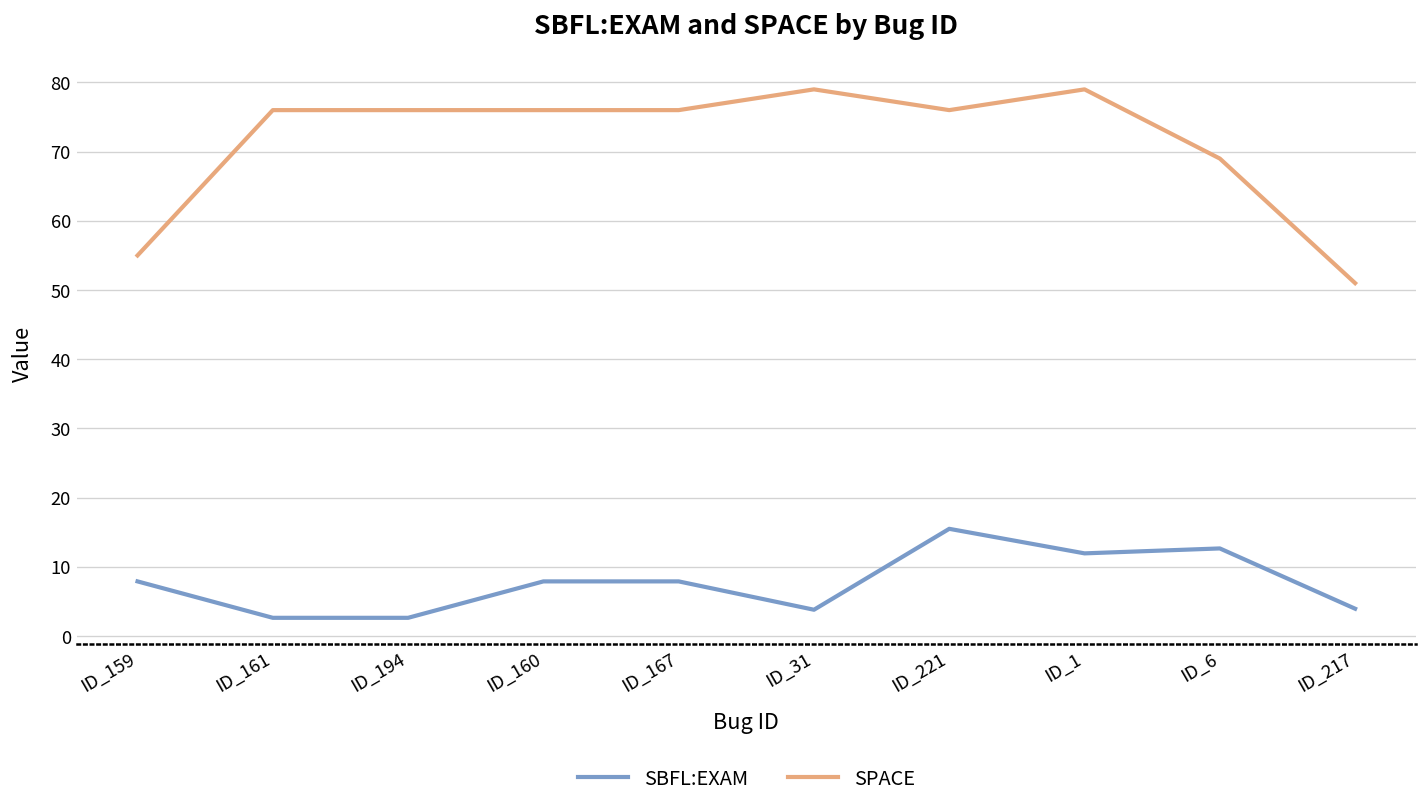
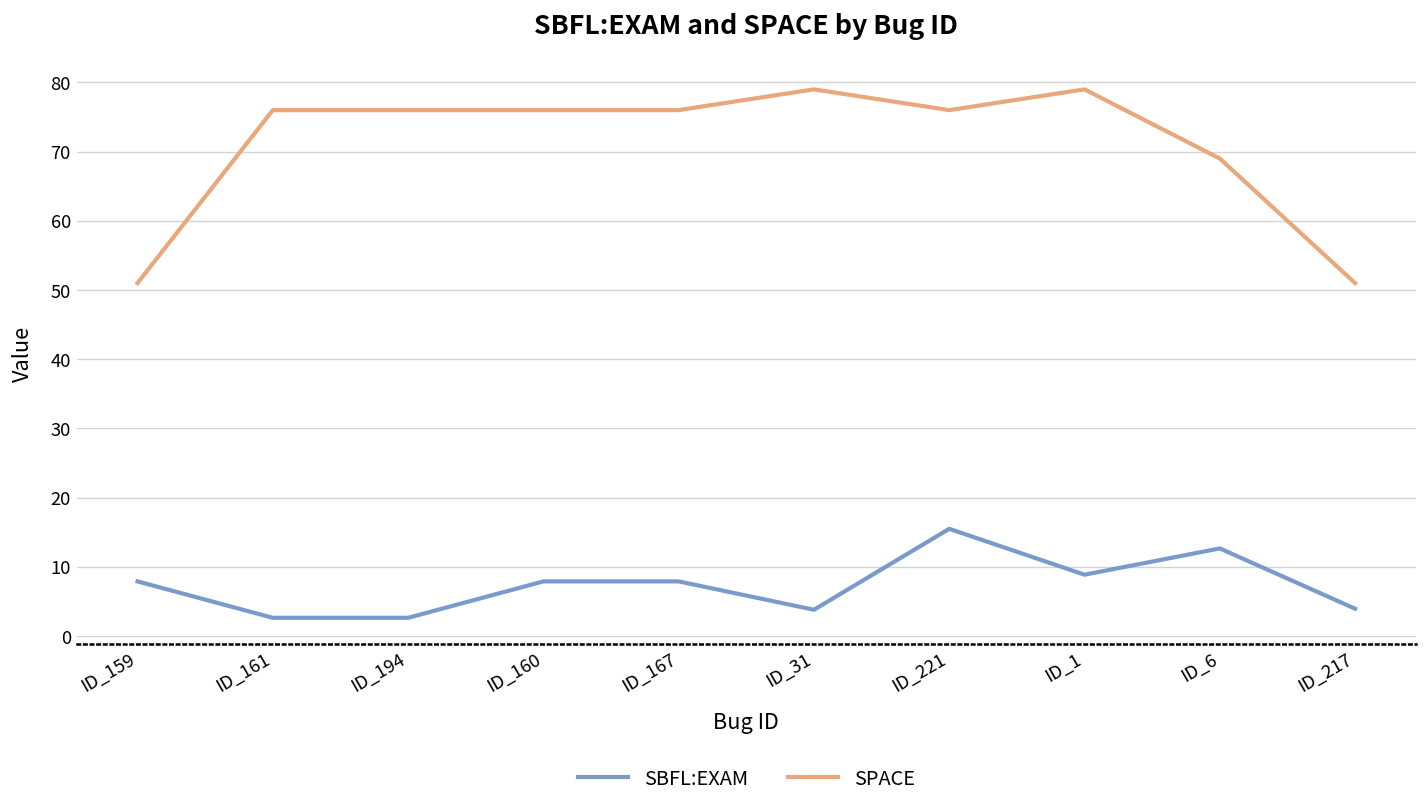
SPACE, ID_159: 55 -> 51
SBFL:EXAM, ID_1: 12 -> 9
